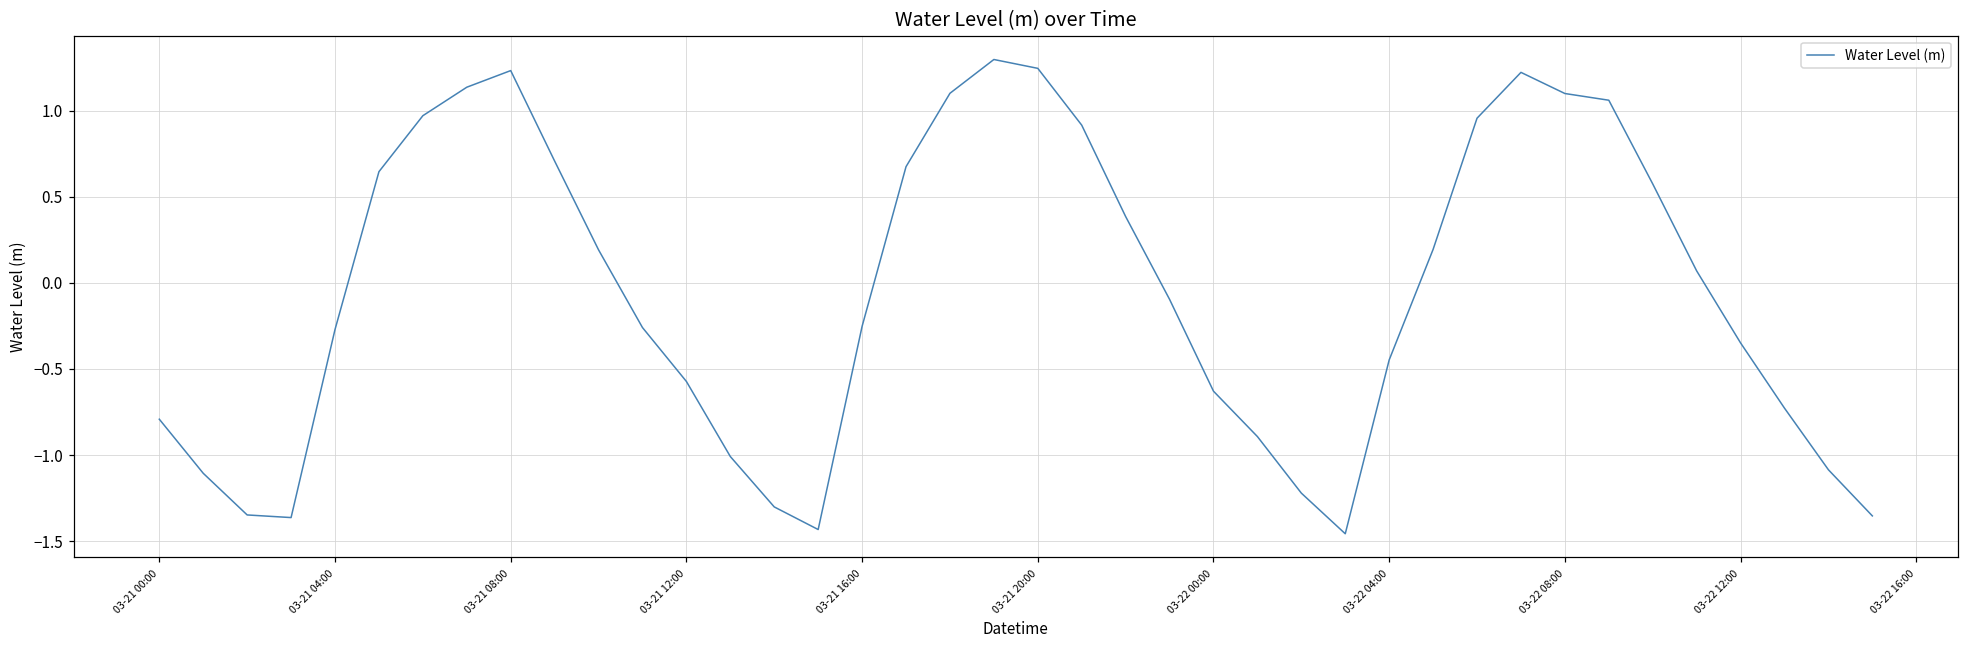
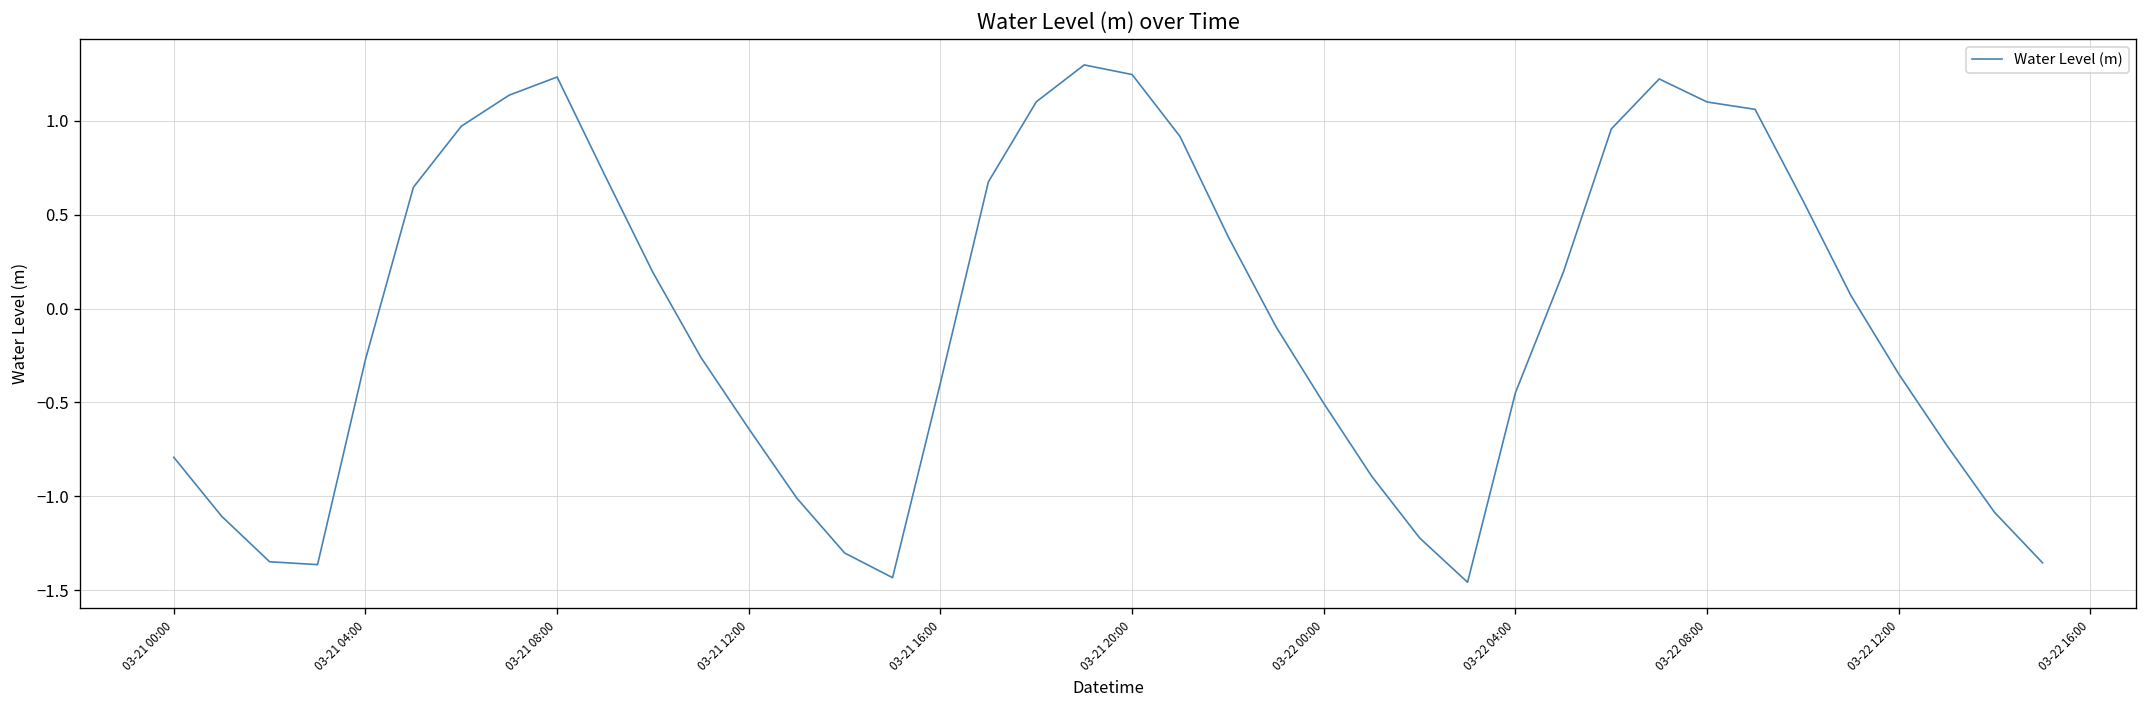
03-21 12:00: -0.57 -> -0.64
03-21 16:00: -0.25 -> -0.39
03-22 00:00: -0.63 -> -0.50
